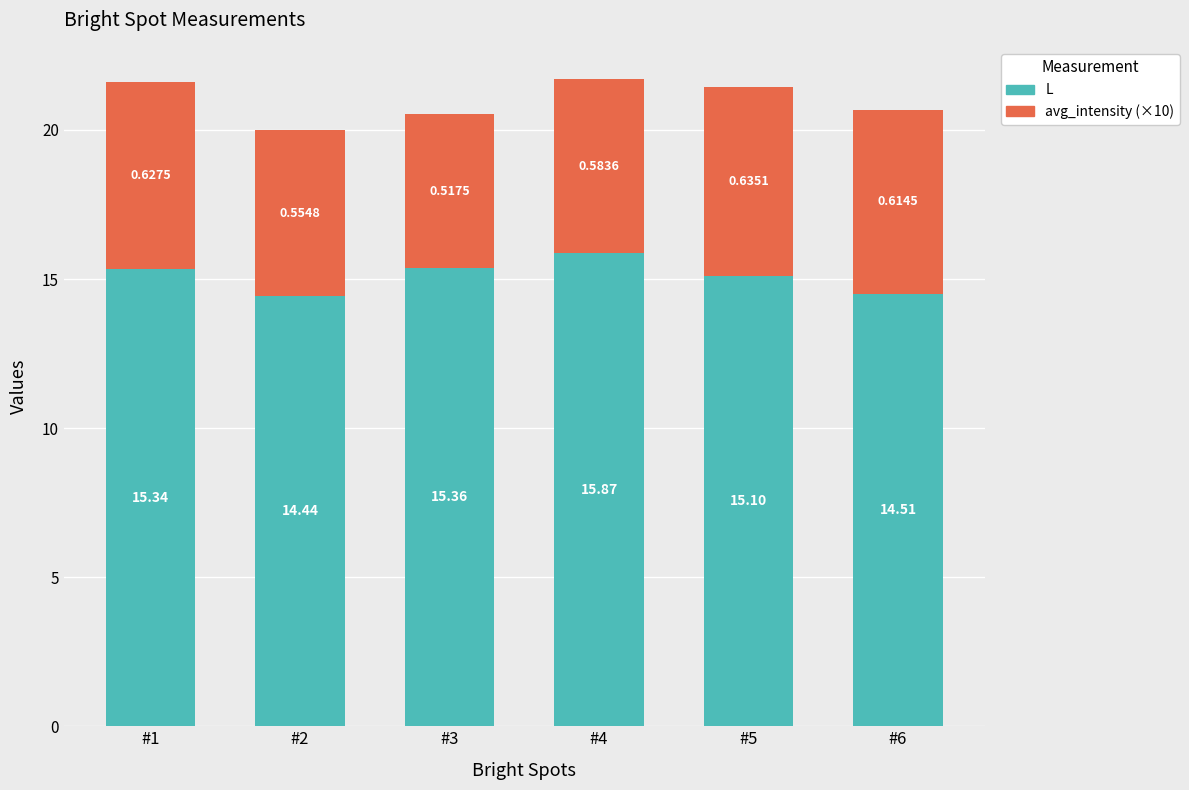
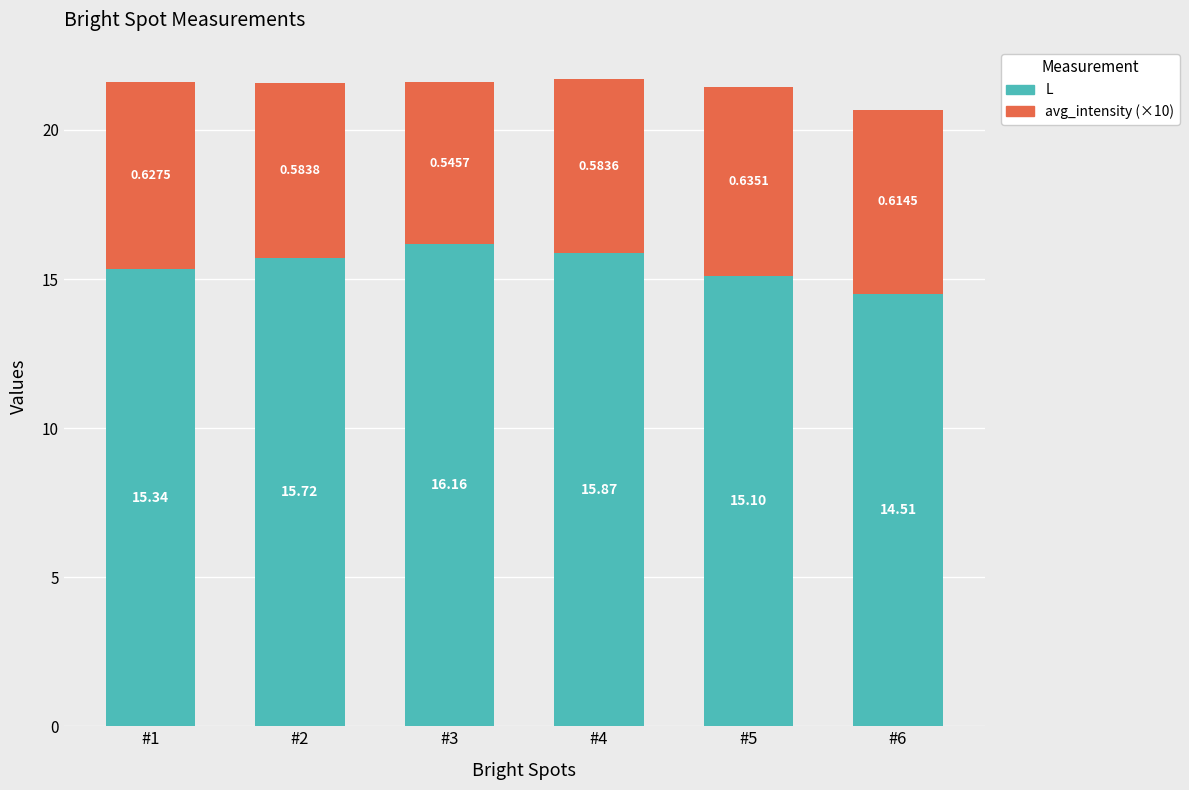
L, #2: 14.44 -> 15.72
avg_intensity (×10), #2: 0.5548 -> 0.5838
L, #3: 15.36 -> 16.16
avg_intensity (×10), #3: 0.5175 -> 0.5457
